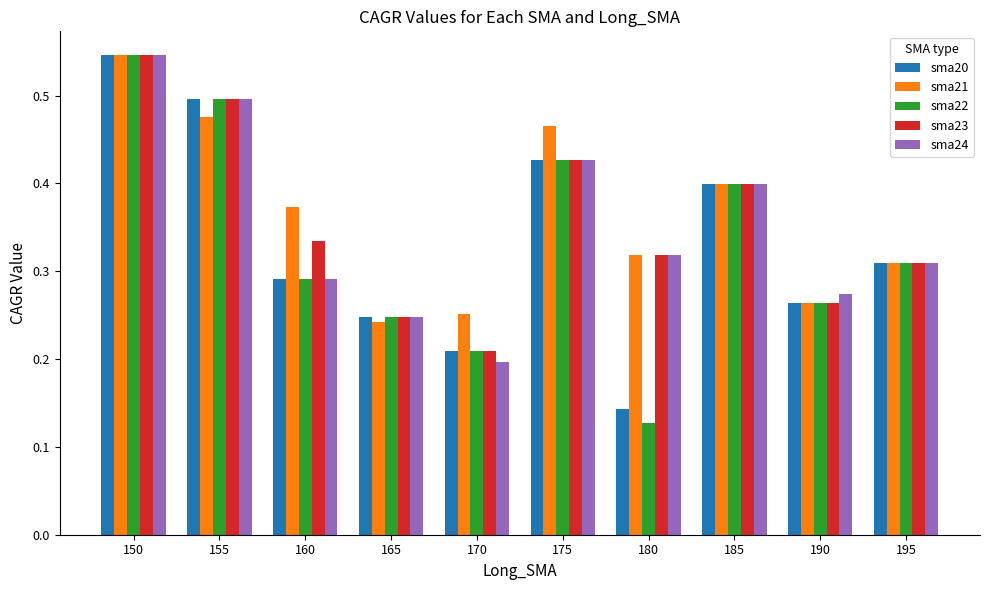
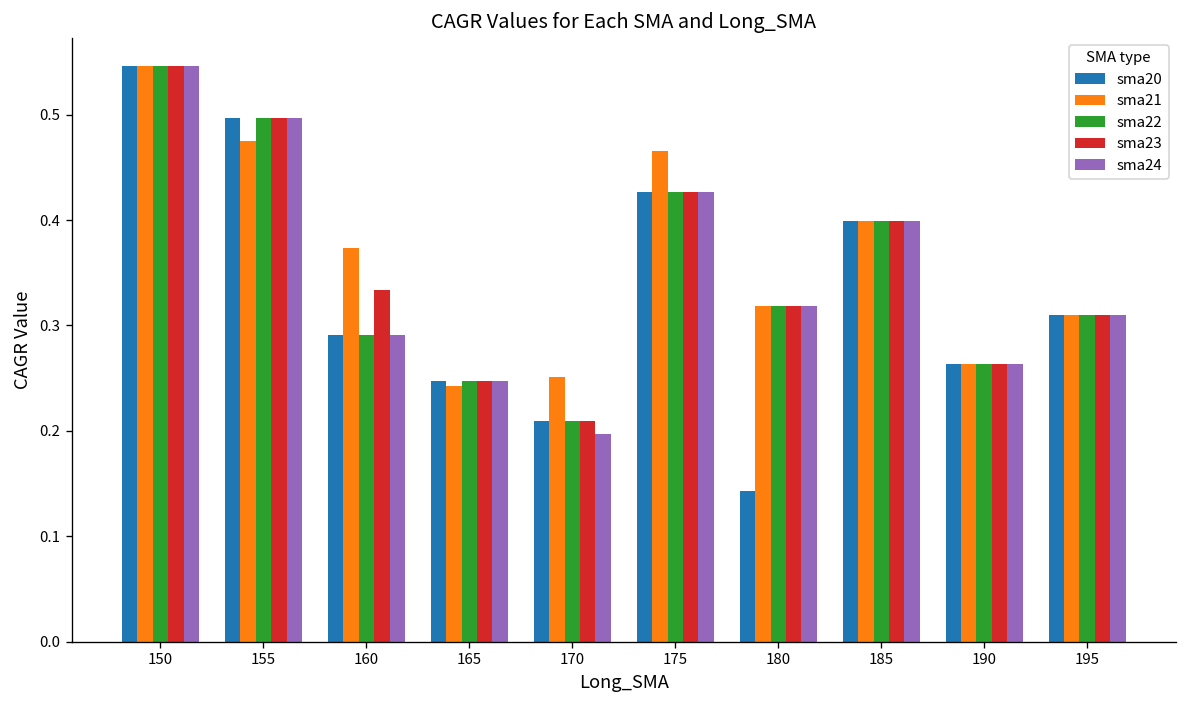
sma22, 180: 0.13 -> 0.32
sma24, 190: 0.27 -> 0.26
